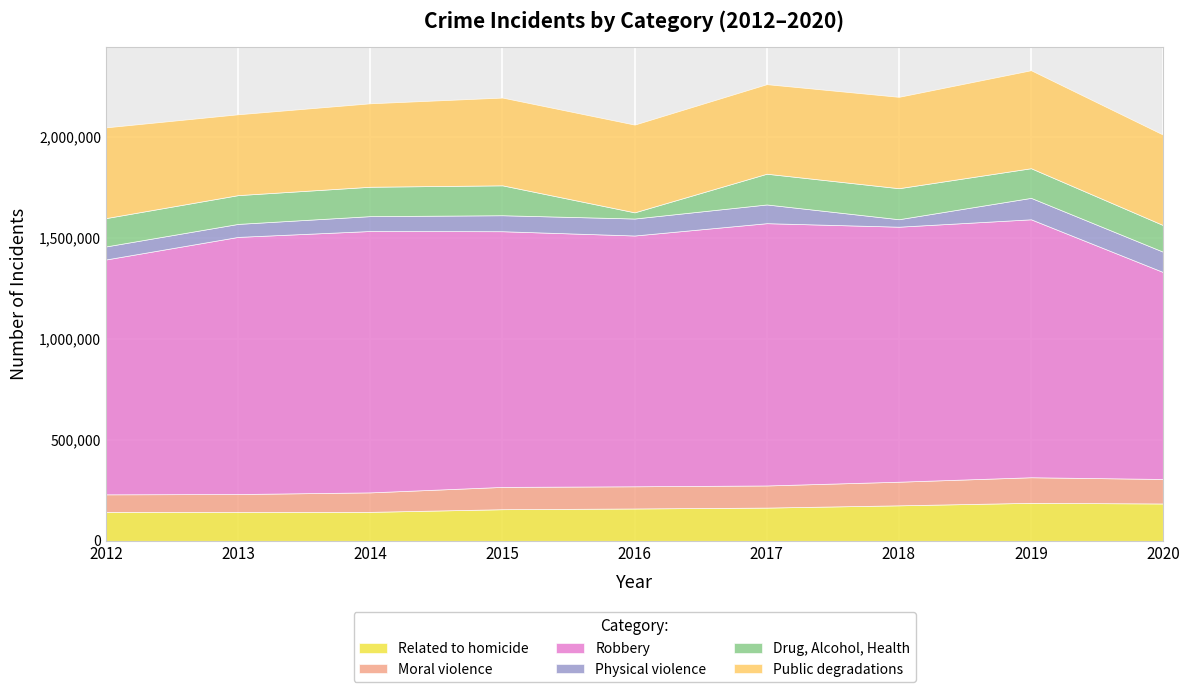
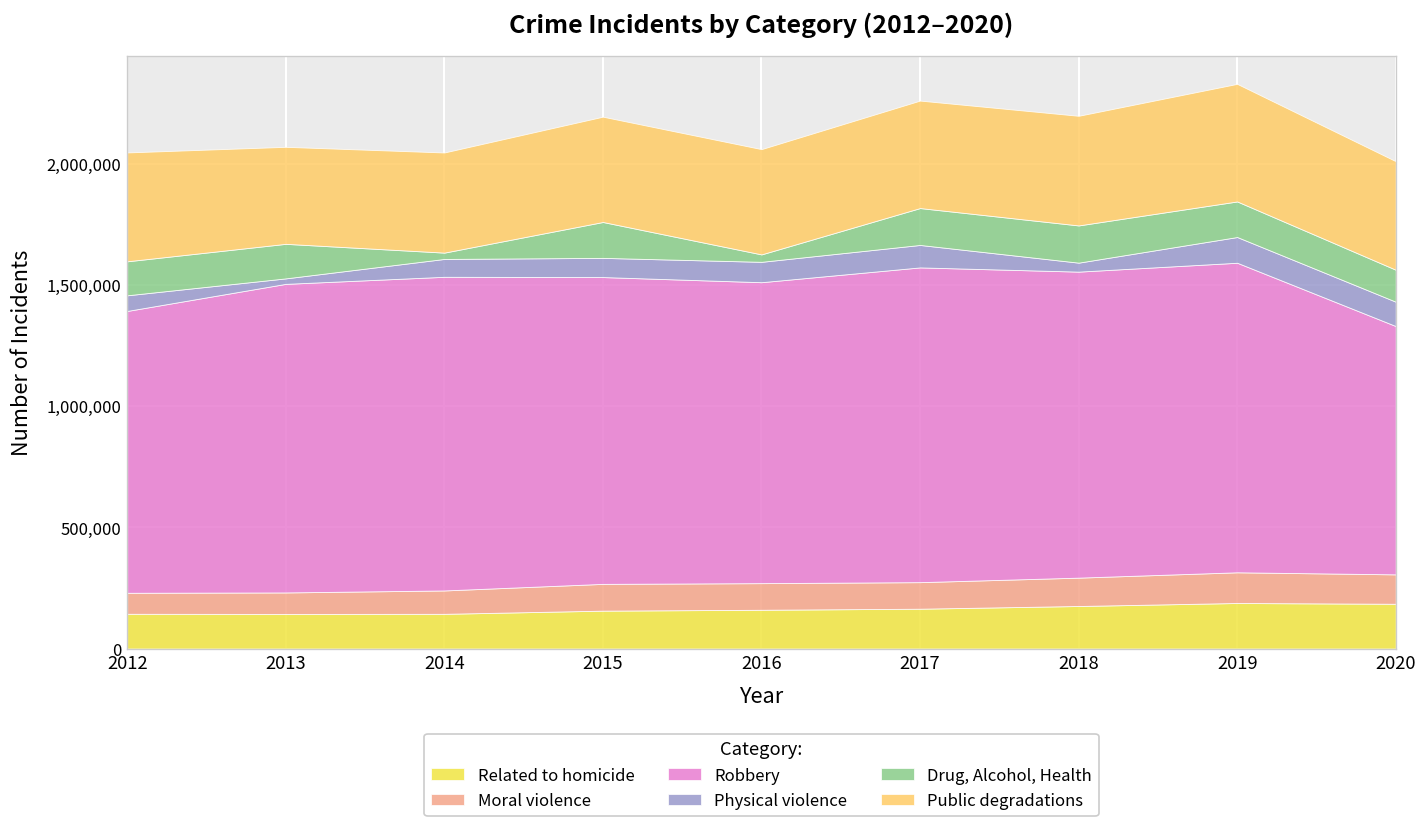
Physical violence, 2013: 60,000 -> 20,000
Drug, Alcohol, Health, 2014: 150,000 -> 30,000
